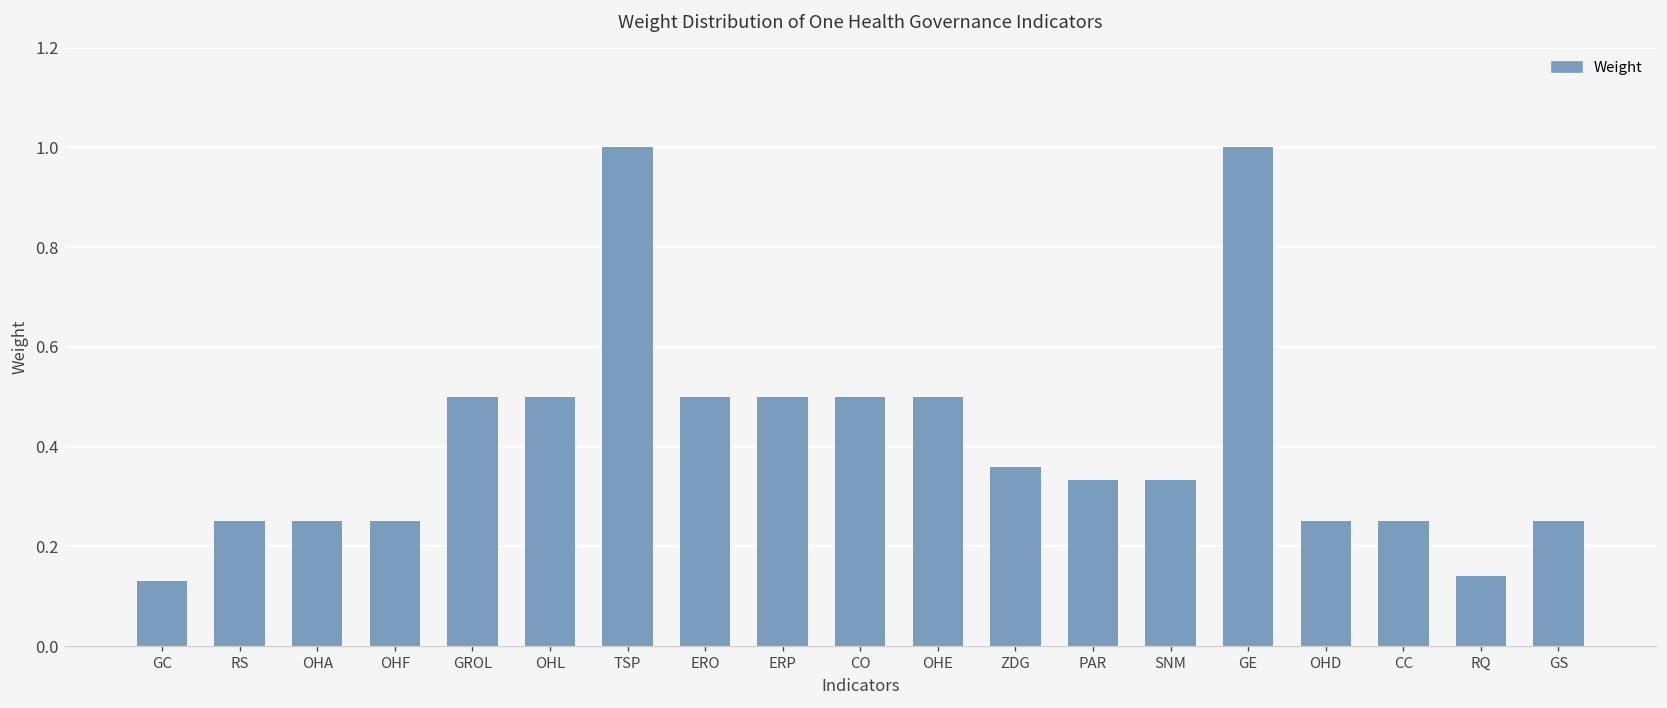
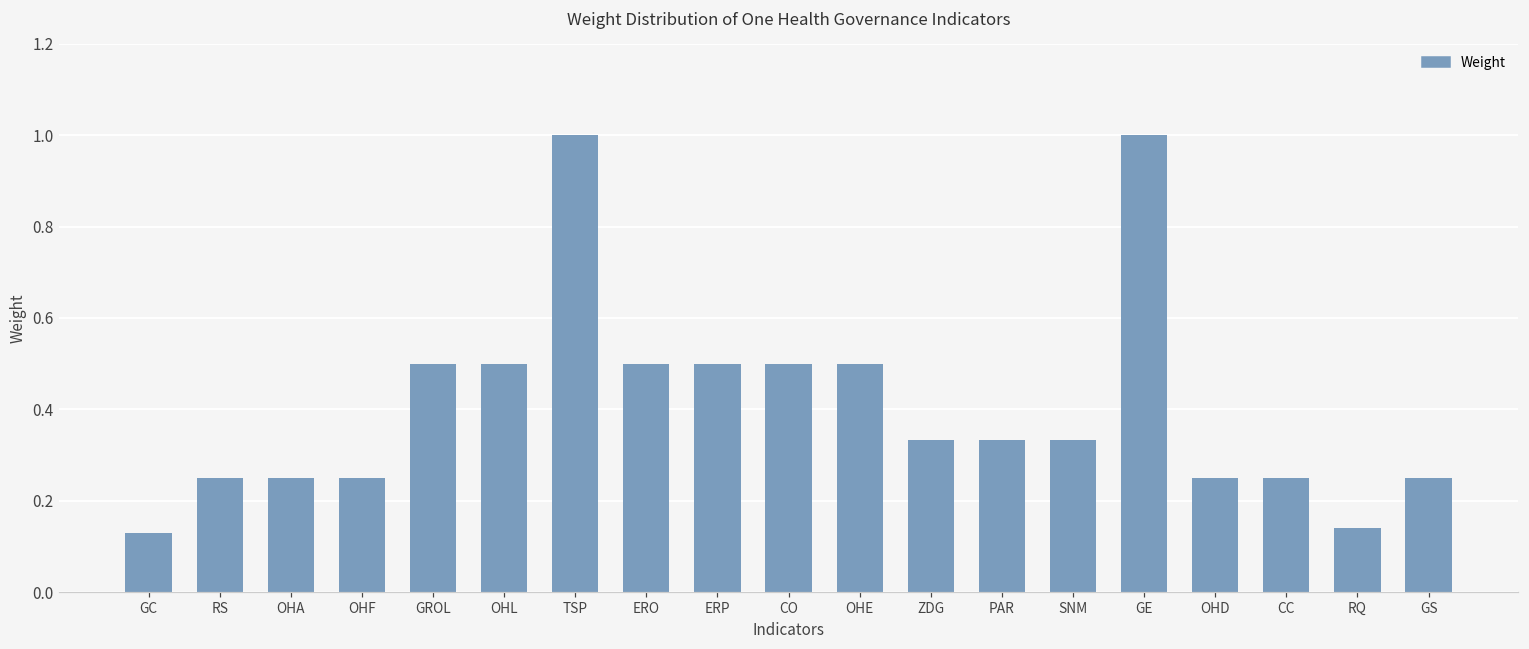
ZDG: 0.36 -> 0.33
